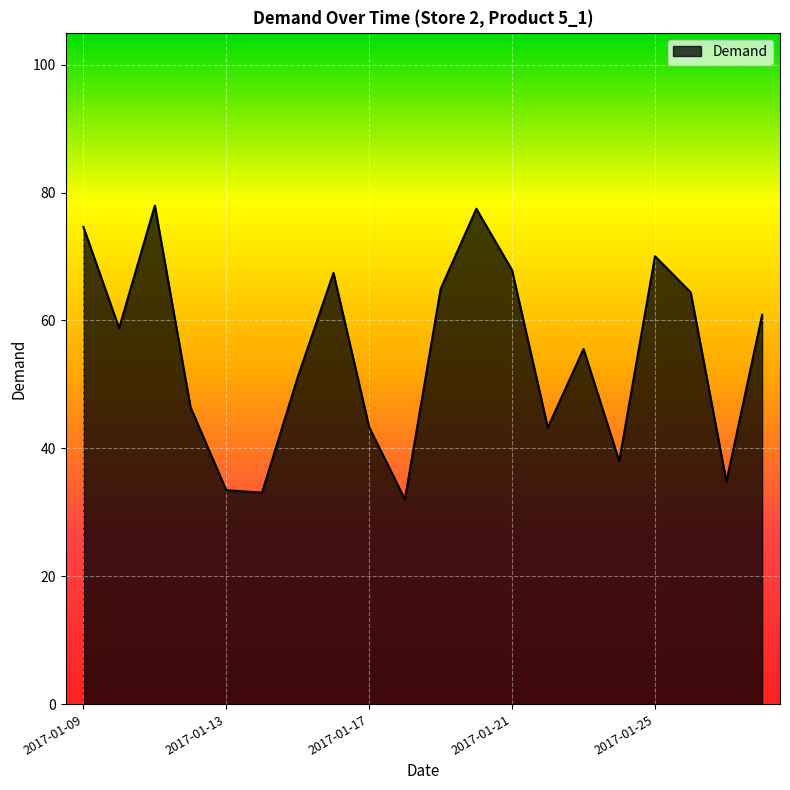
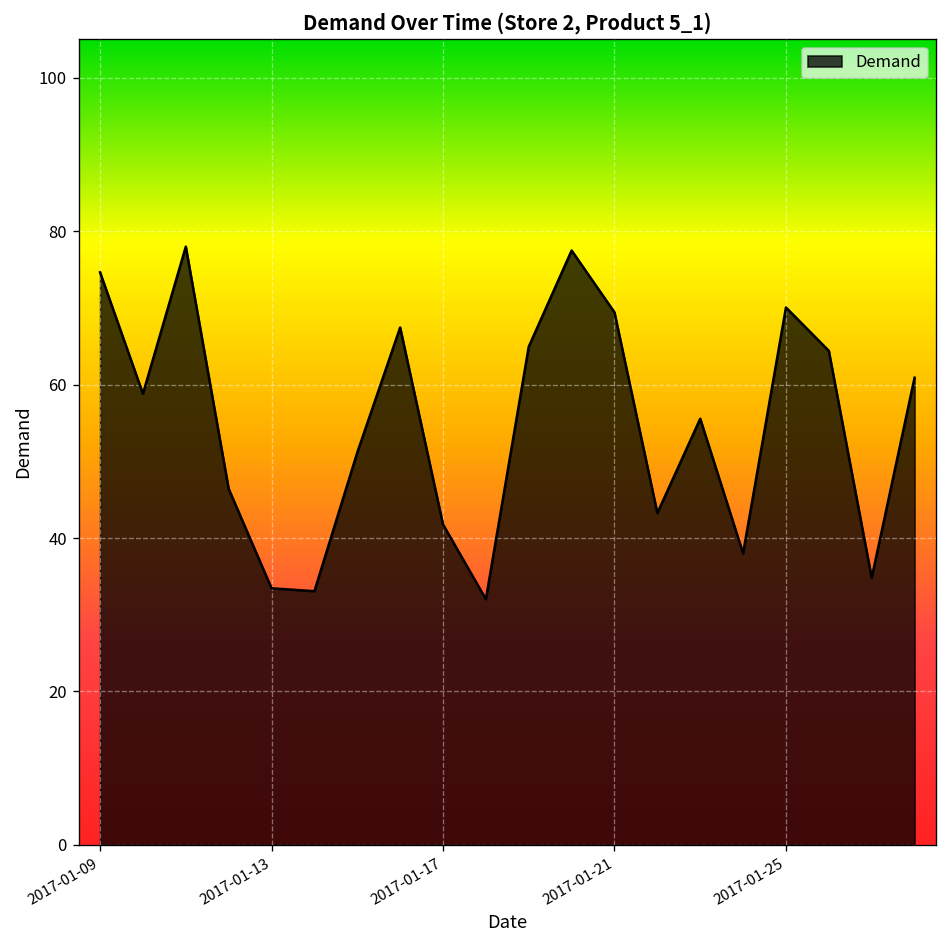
2017-01-17: 43 -> 42
2017-01-21: 68 -> 69
